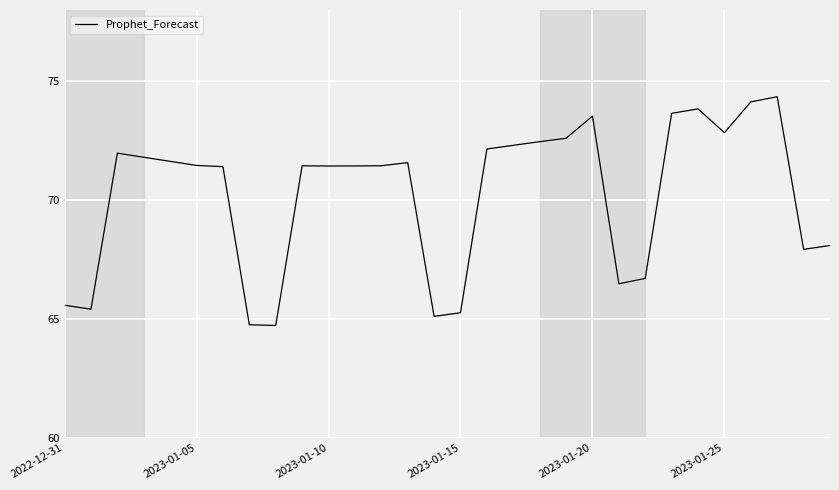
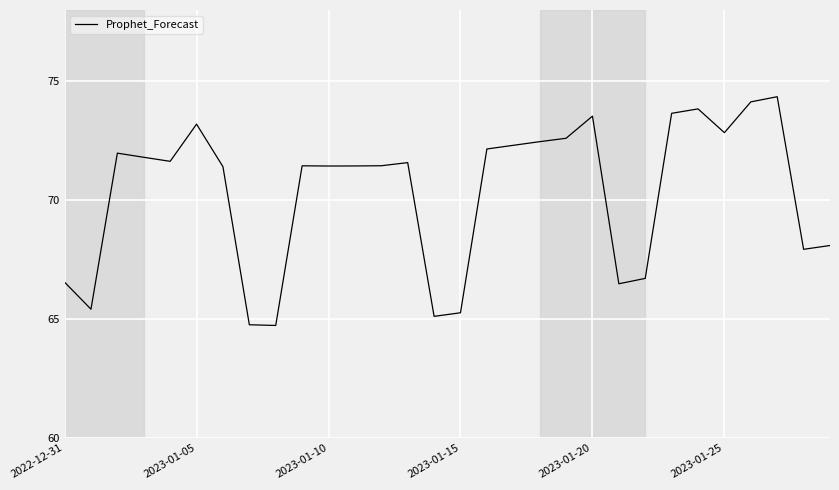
2022-12-31: 65.6 -> 66.5
2023-01-05: 71.5 -> 73.2
